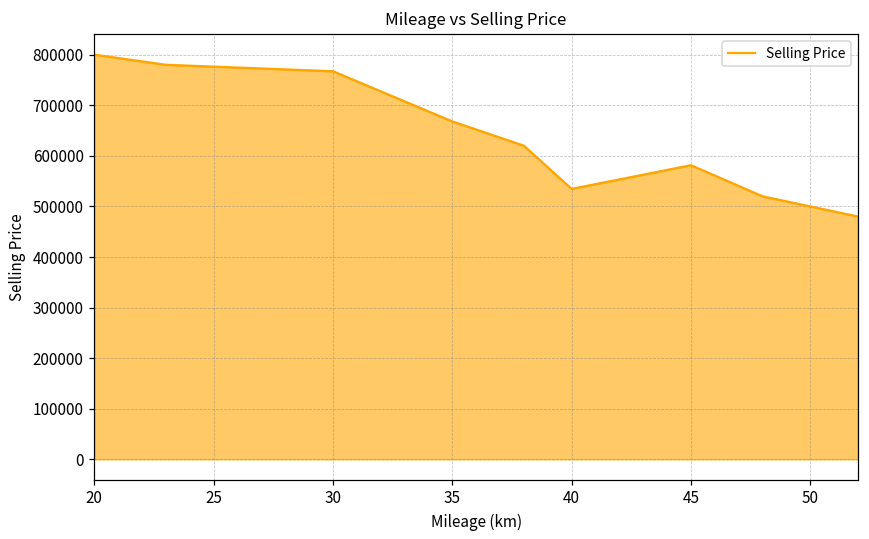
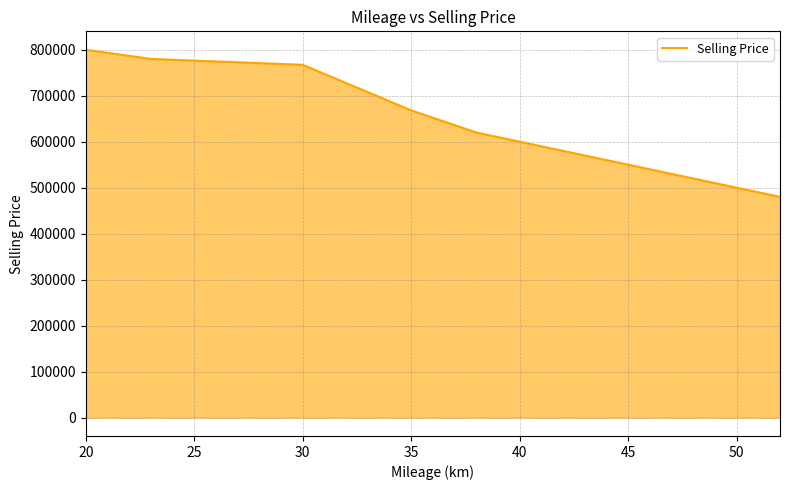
40: 530000 -> 600000
45: 580000 -> 550000
